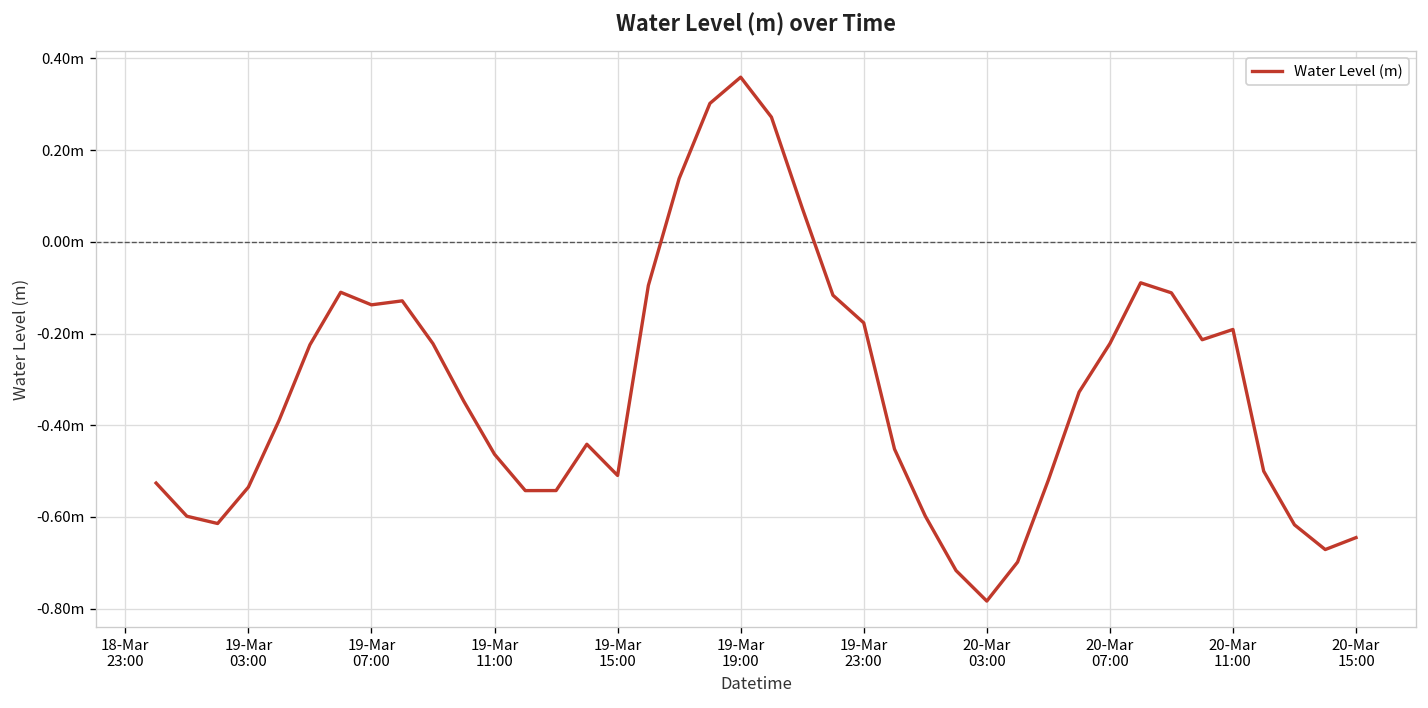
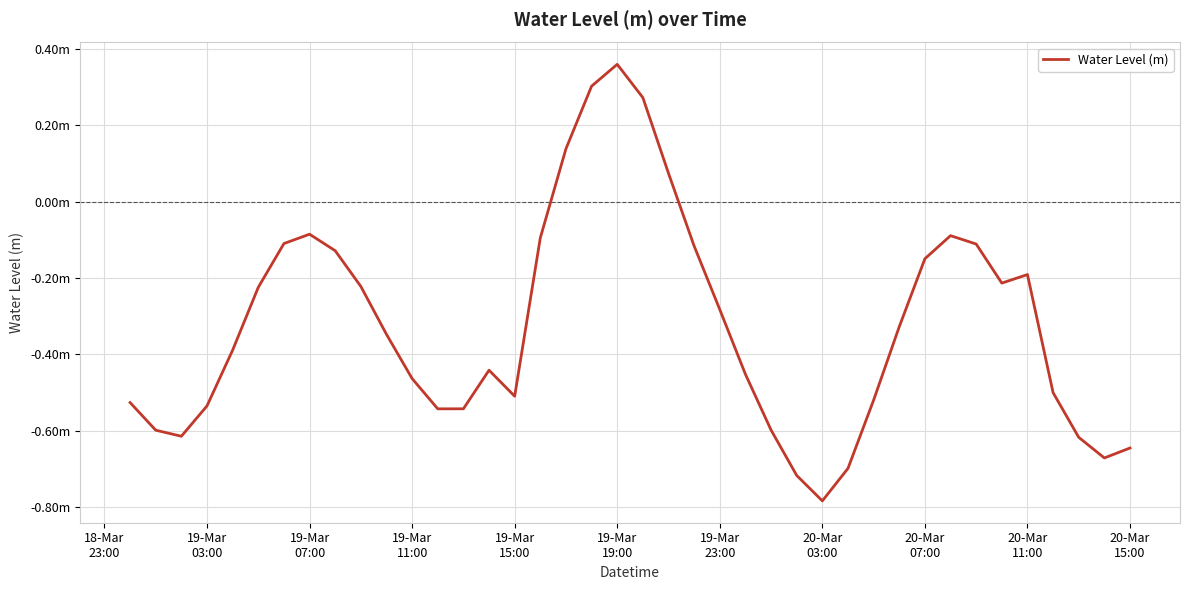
19-Mar 07:00: -0.14m -> -0.09m
19-Mar 23:00: -0.18m -> -0.28m
20-Mar 07:00: -0.22m -> -0.15m
